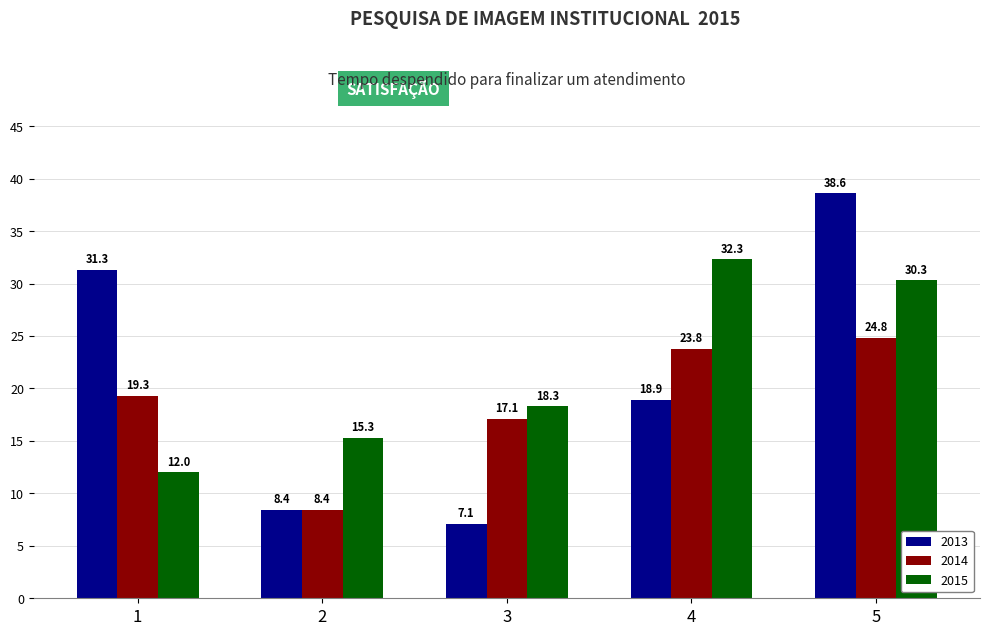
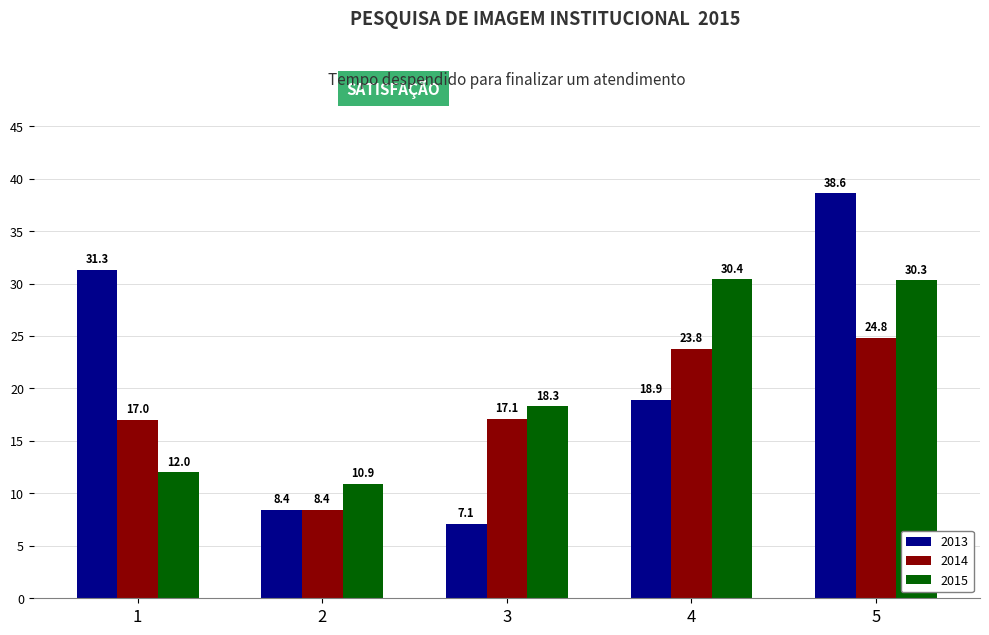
2014, 1: 19.3 -> 17.0
2015, 2: 15.3 -> 10.9
2015, 4: 32.3 -> 30.4
